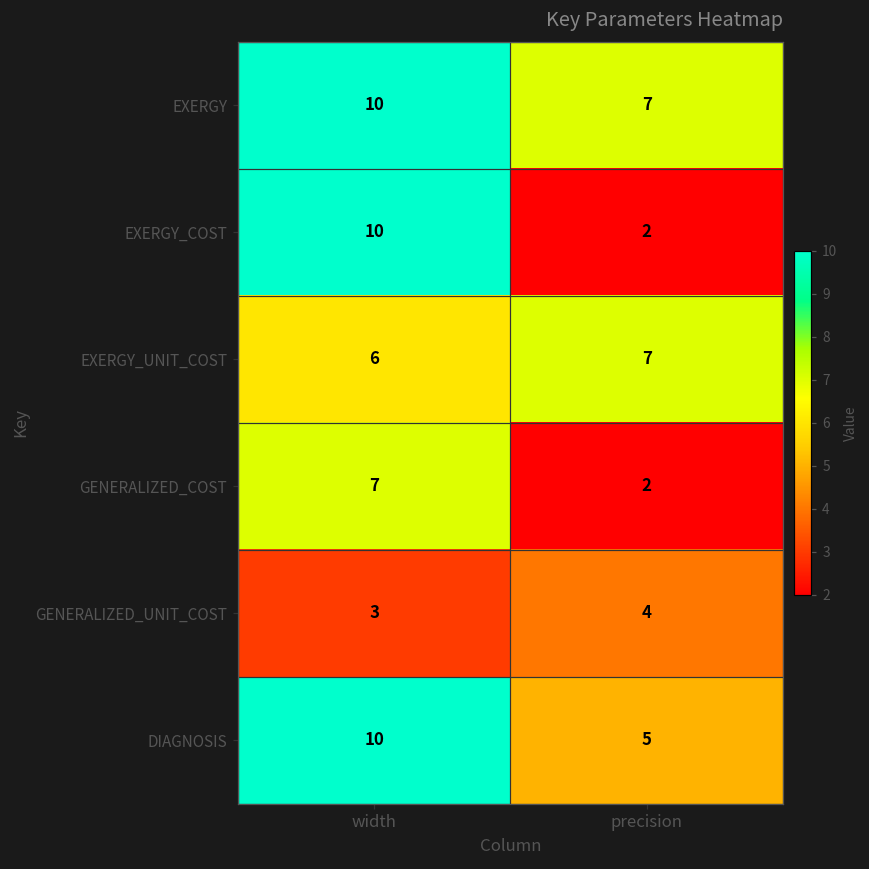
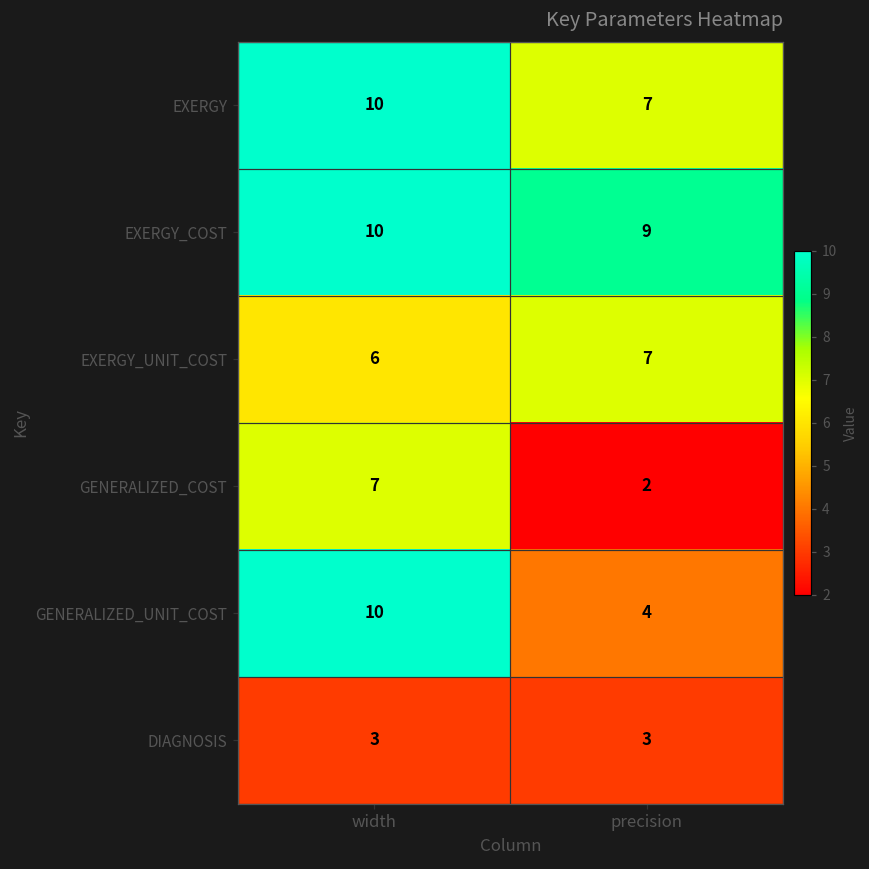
EXERGY_COST, precision: 2 -> 9
GENERALIZED_UNIT_COST, width: 3 -> 10
DIAGNOSIS, width: 10 -> 3
DIAGNOSIS, precision: 5 -> 3
